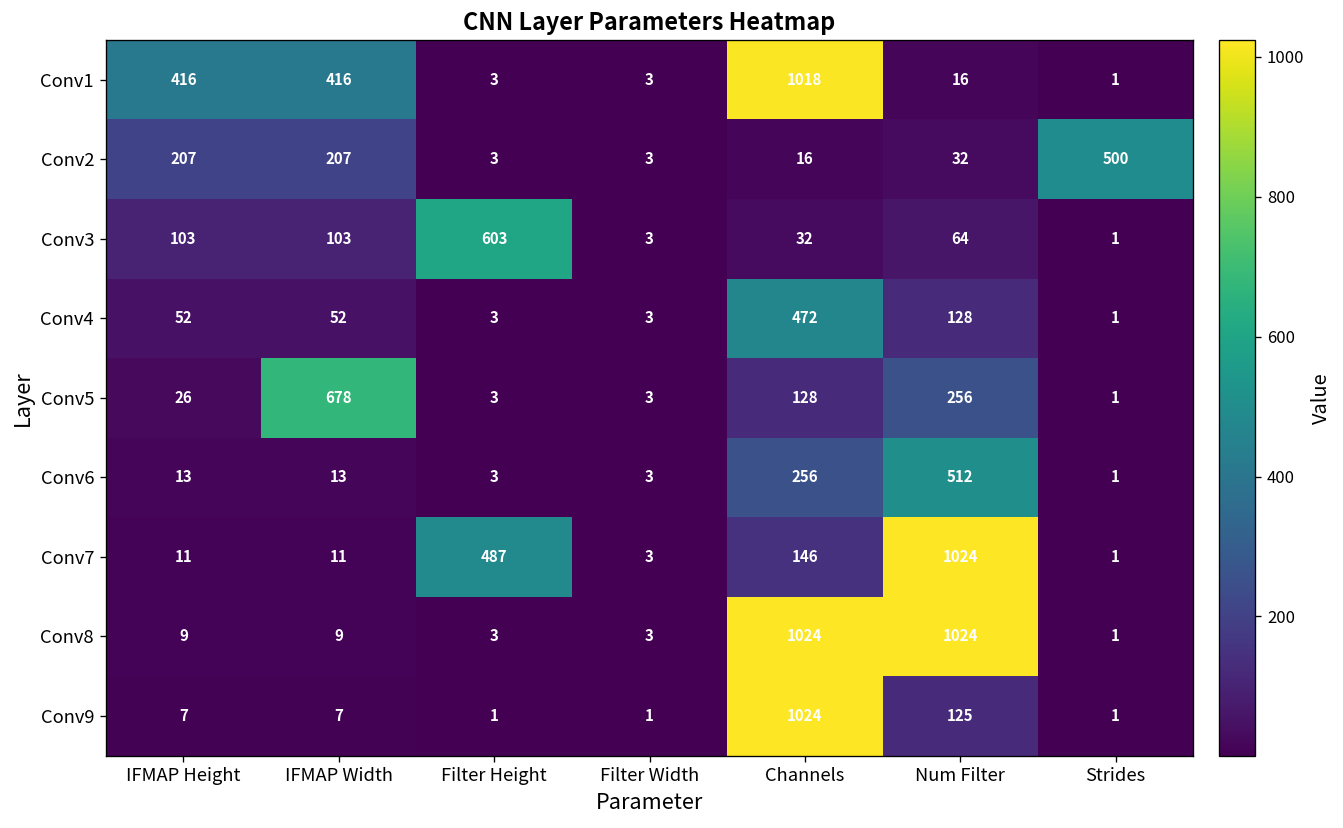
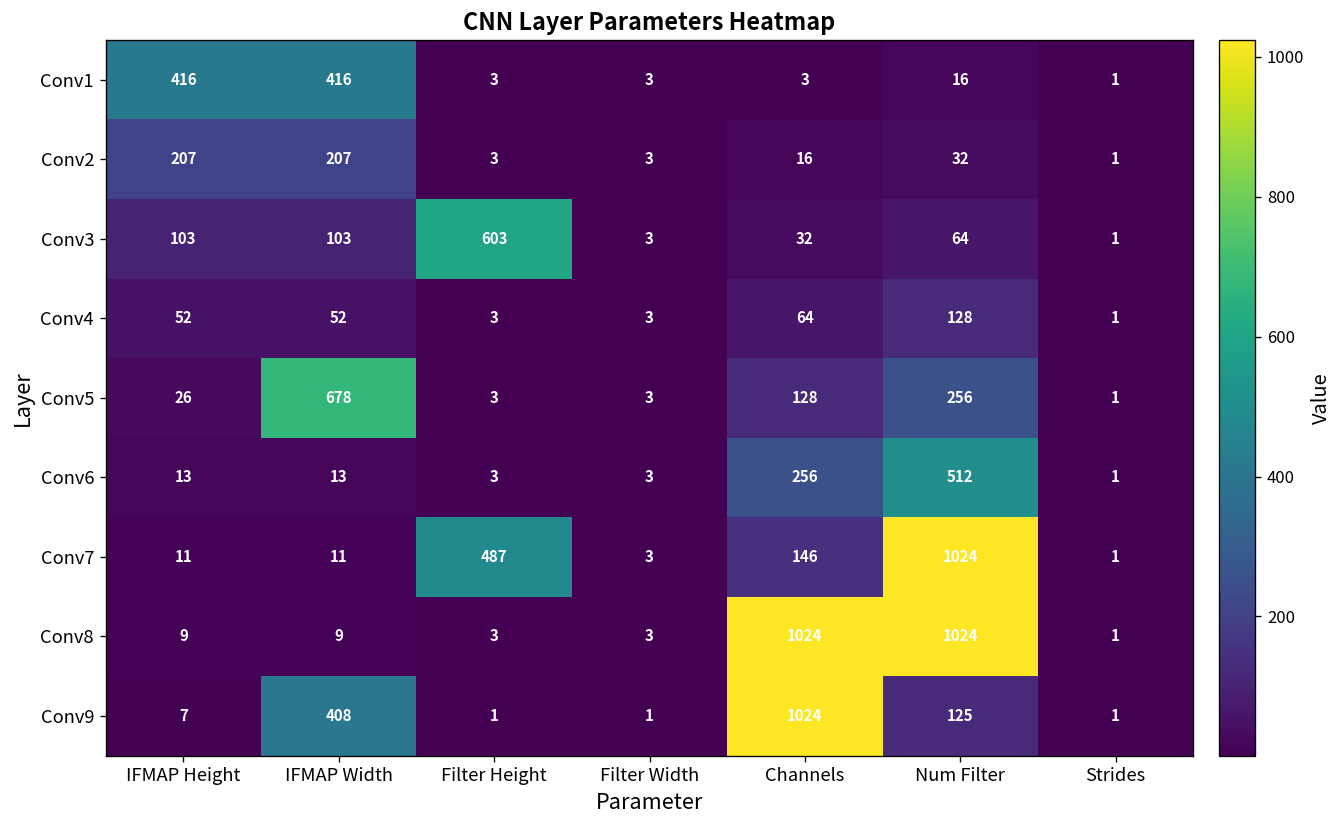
Conv1, Channels: 1018 -> 3
Conv2, Strides: 500 -> 1
Conv4, Channels: 472 -> 64
Conv9, IFMAP Width: 7 -> 408
